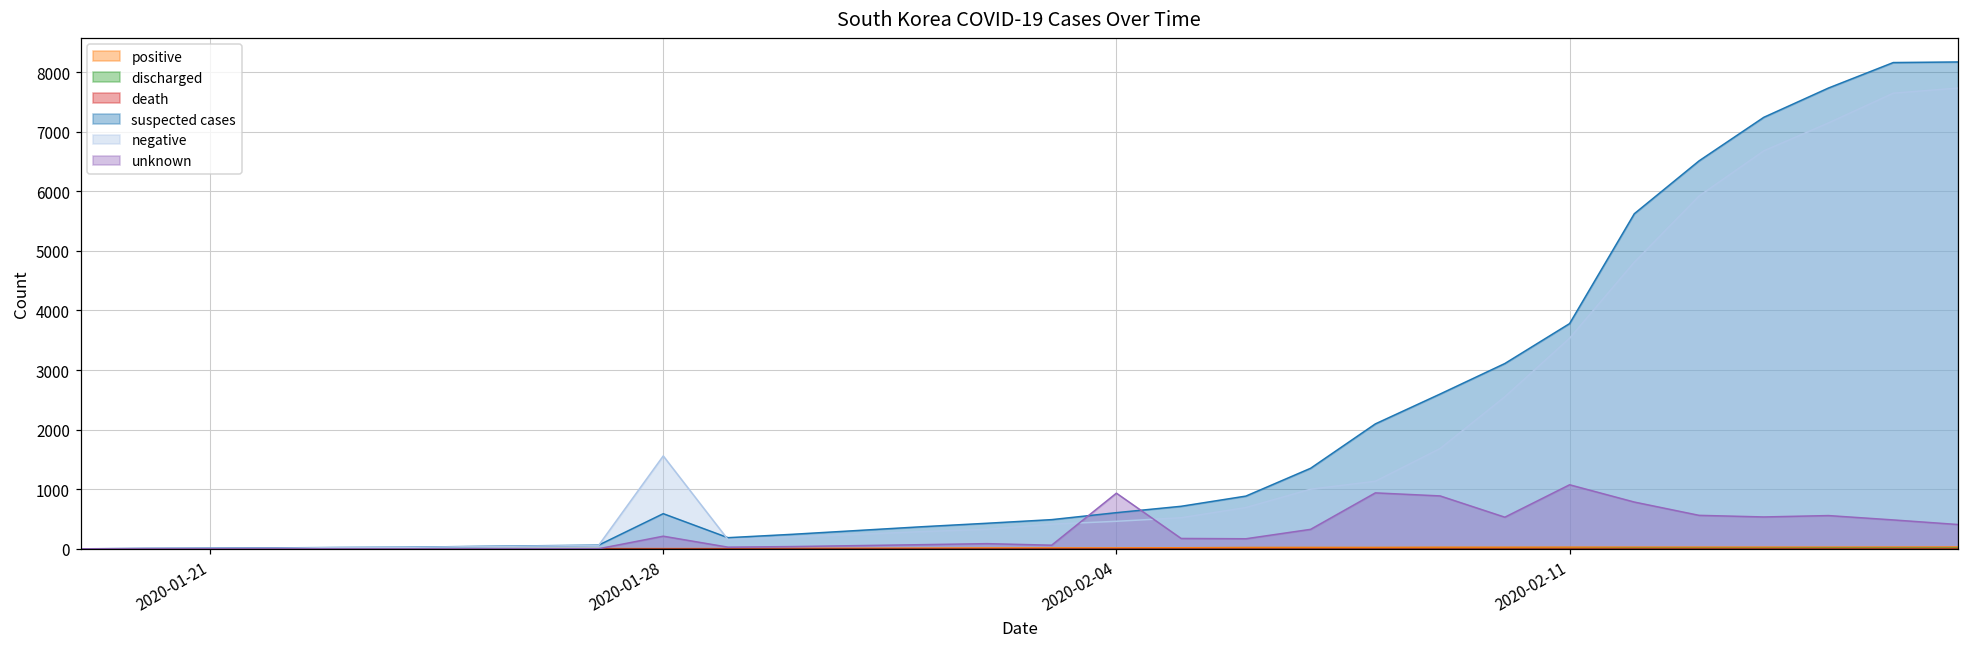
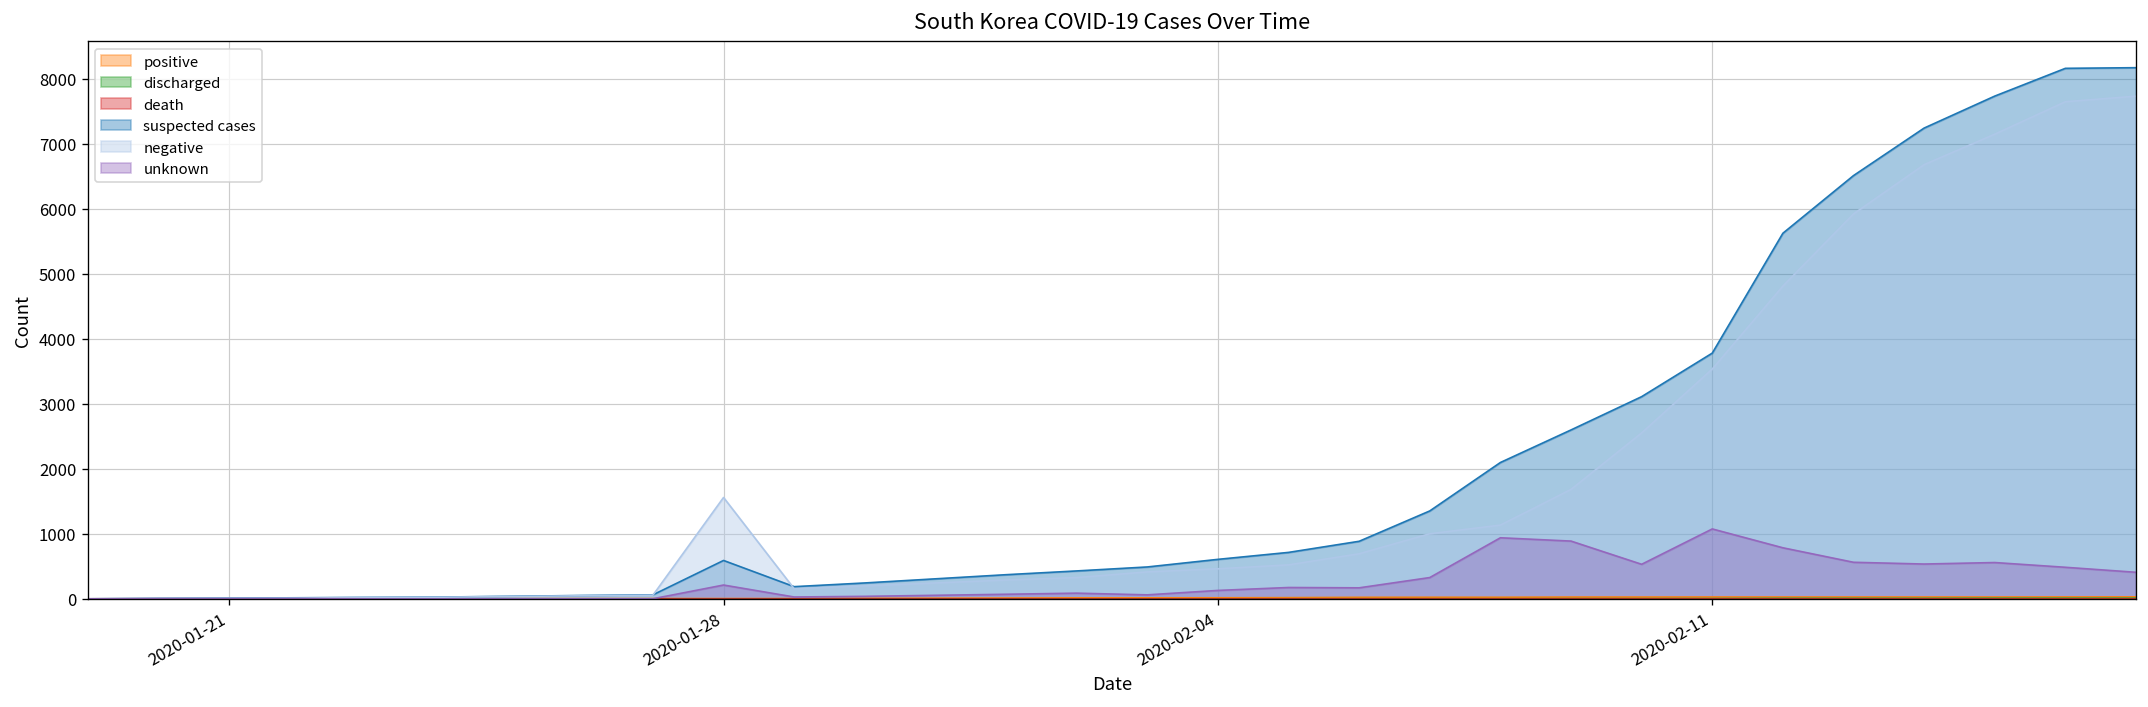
unknown, 2020-02-04: 900 -> 100
